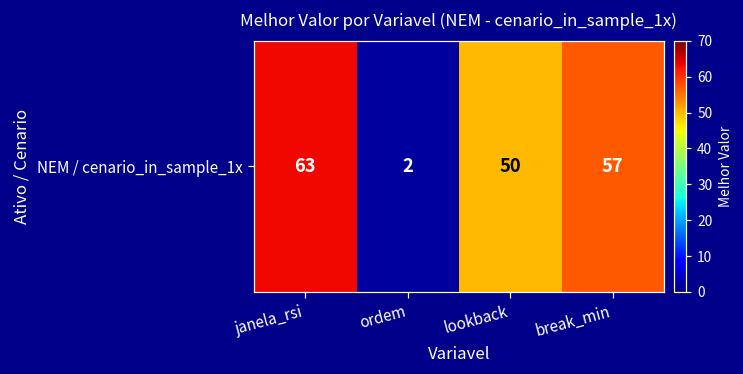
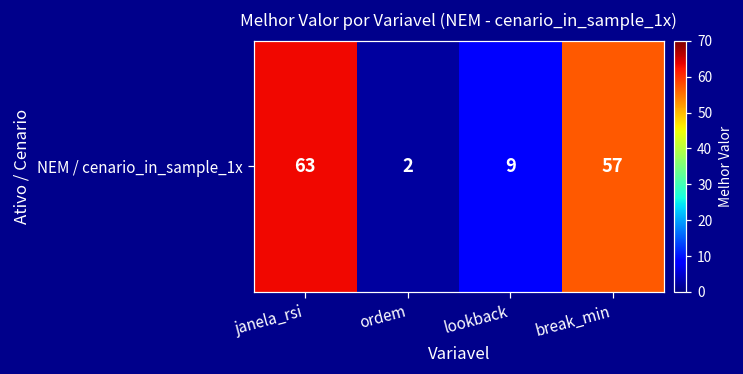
NEM / cenario_in_sample_1x, lookback: 50 -> 9
